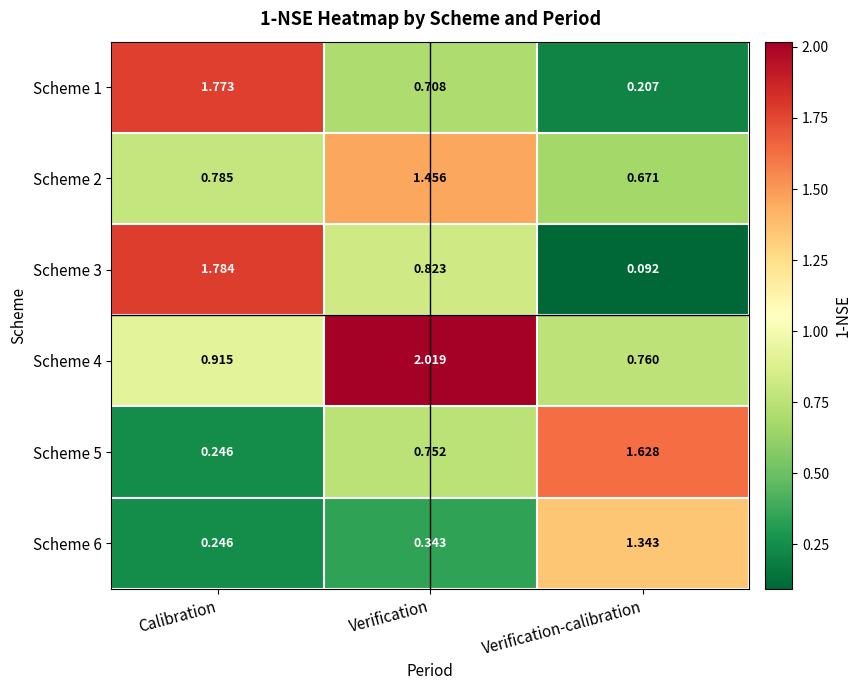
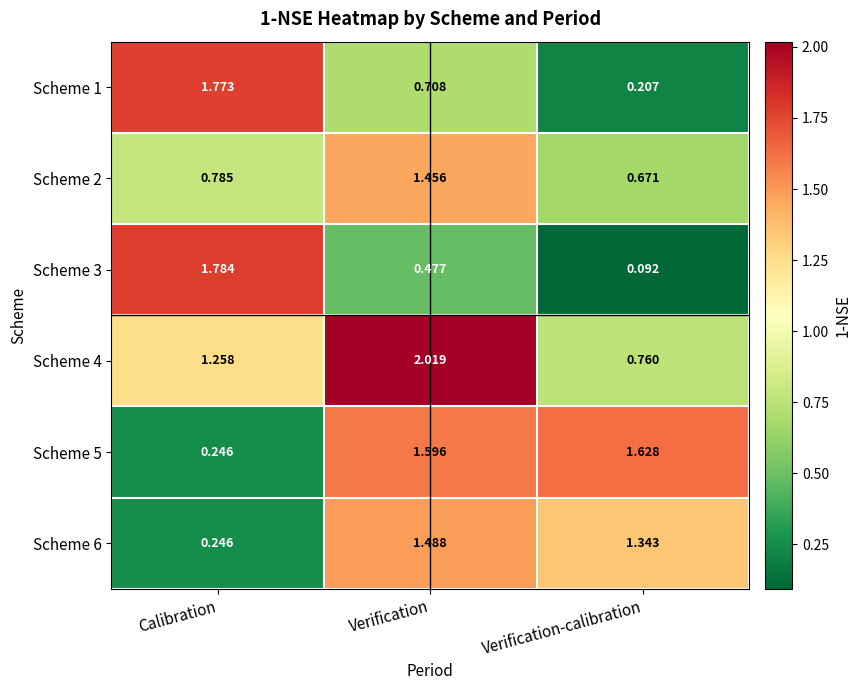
Scheme 3, Verification: 0.823 -> 0.477
Scheme 4, Calibration: 0.915 -> 1.258
Scheme 5, Verification: 0.752 -> 1.596
Scheme 6, Verification: 0.343 -> 1.488
